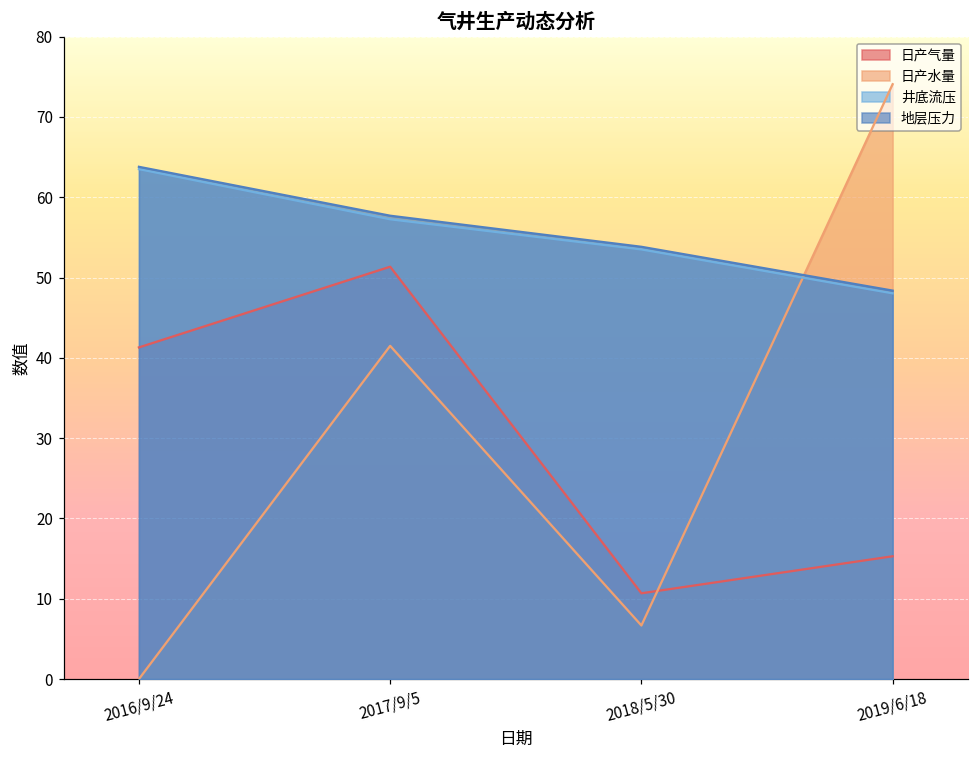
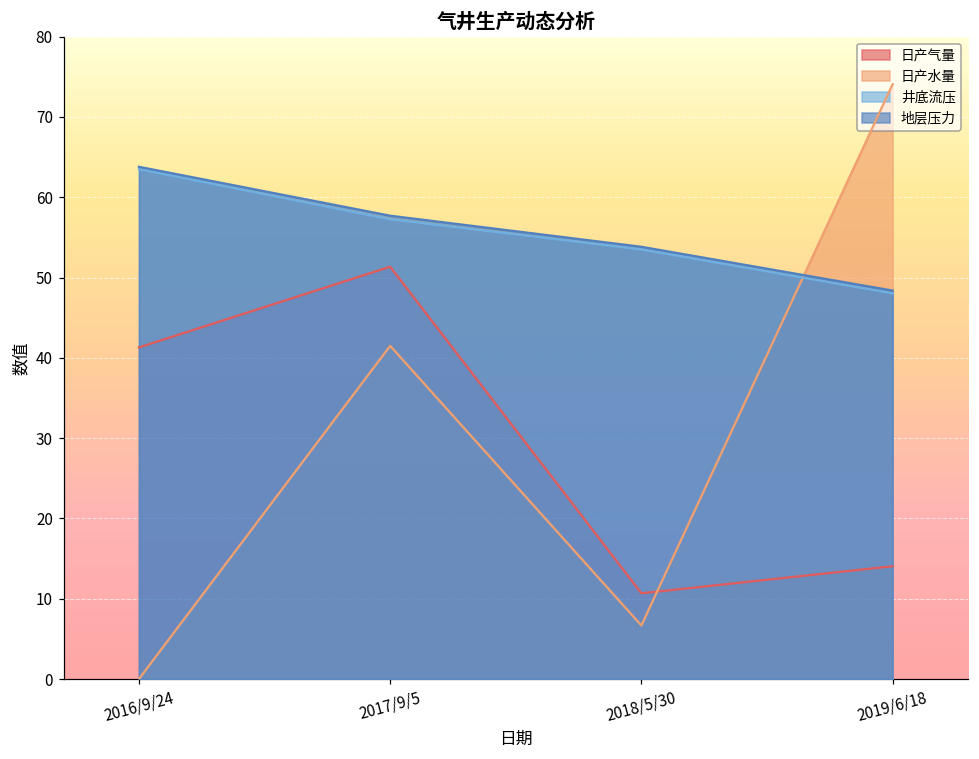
日产气量, 2019/6/18: 15 -> 14
